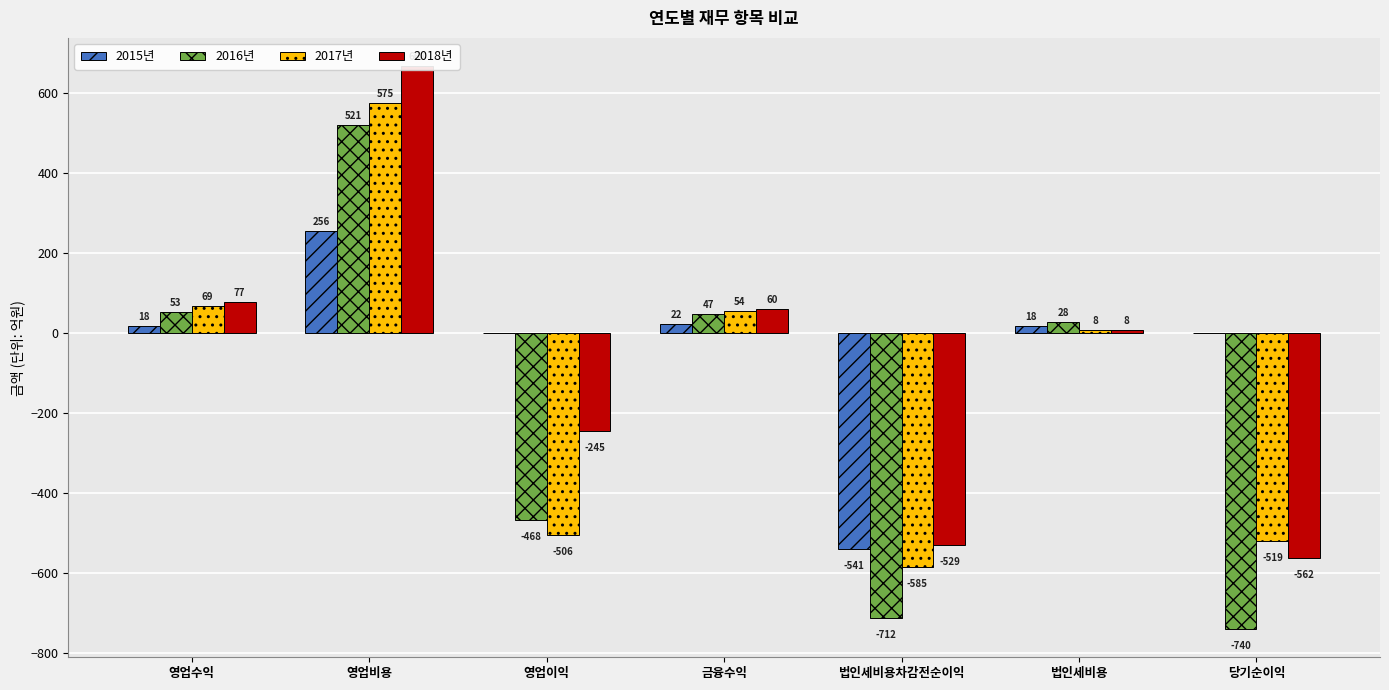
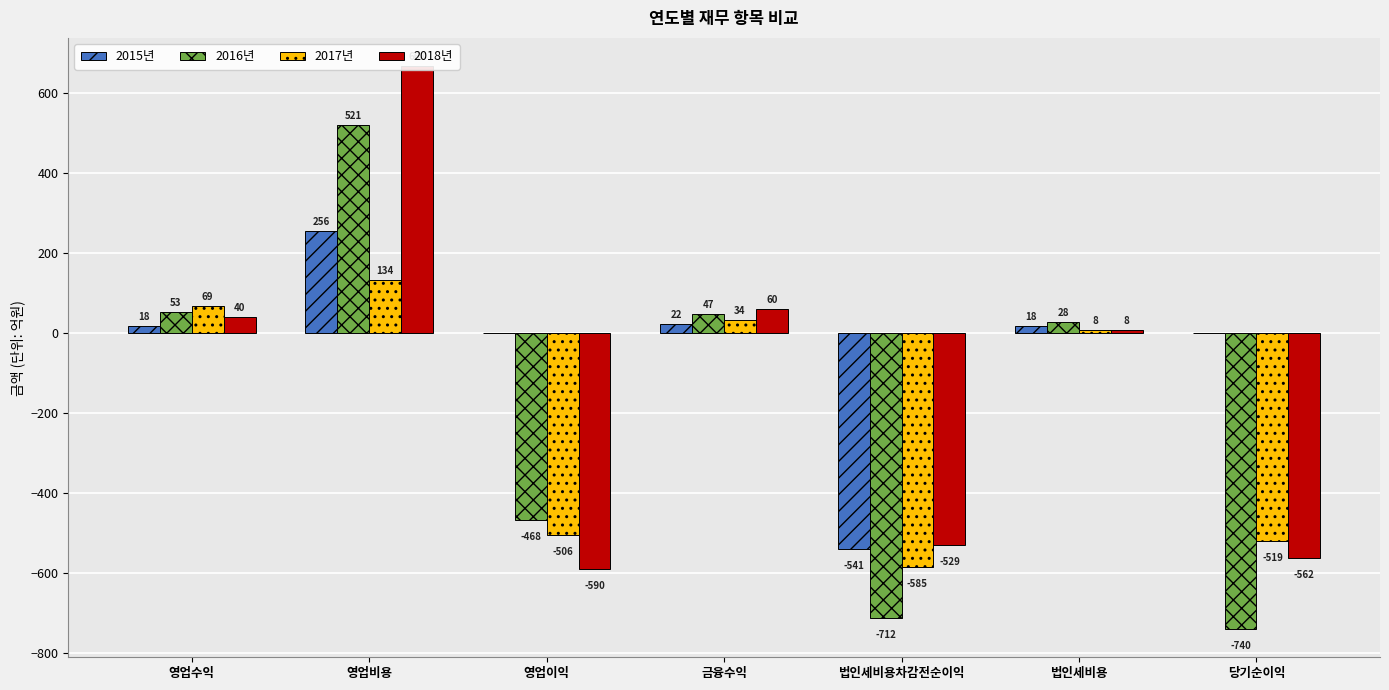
2018년, 영업수익: 77 -> 40
2017년, 영업비용: 575 -> 134
2018년, 영업이익: -245 -> -590
2017년, 금융수익: 54 -> 34
